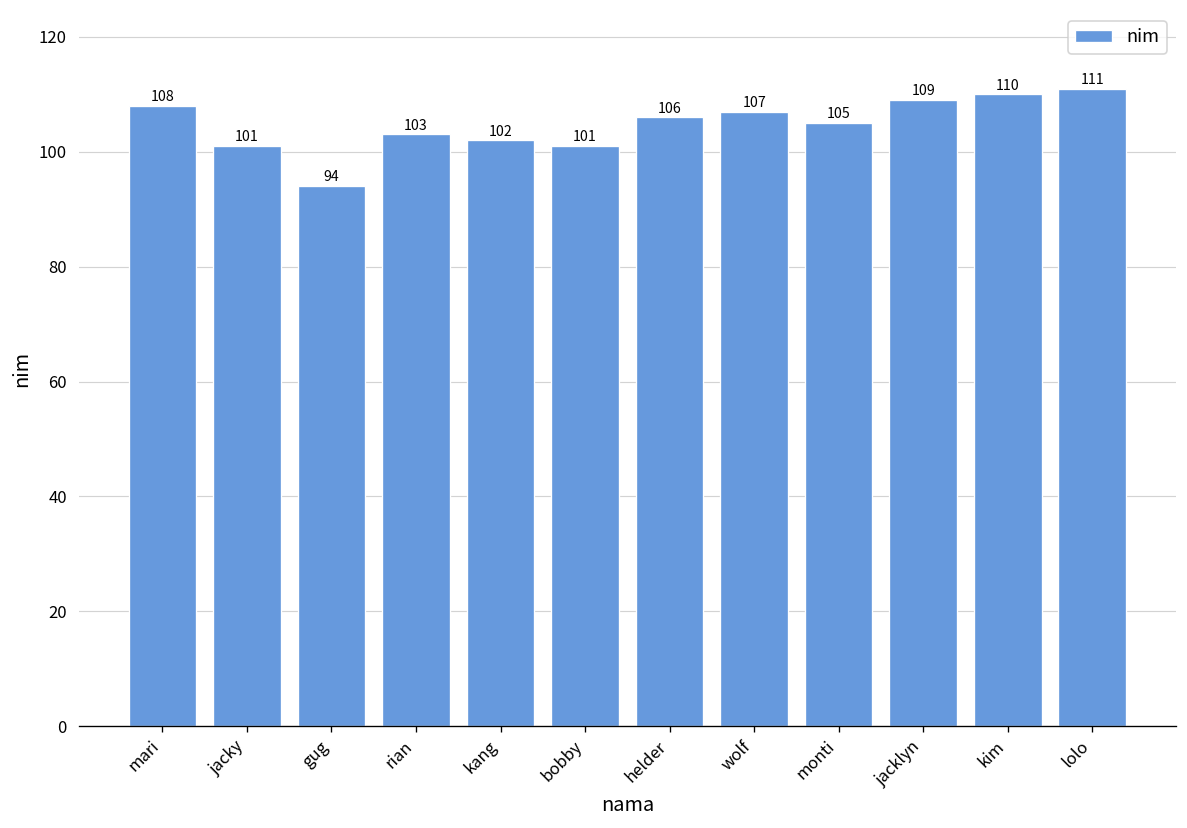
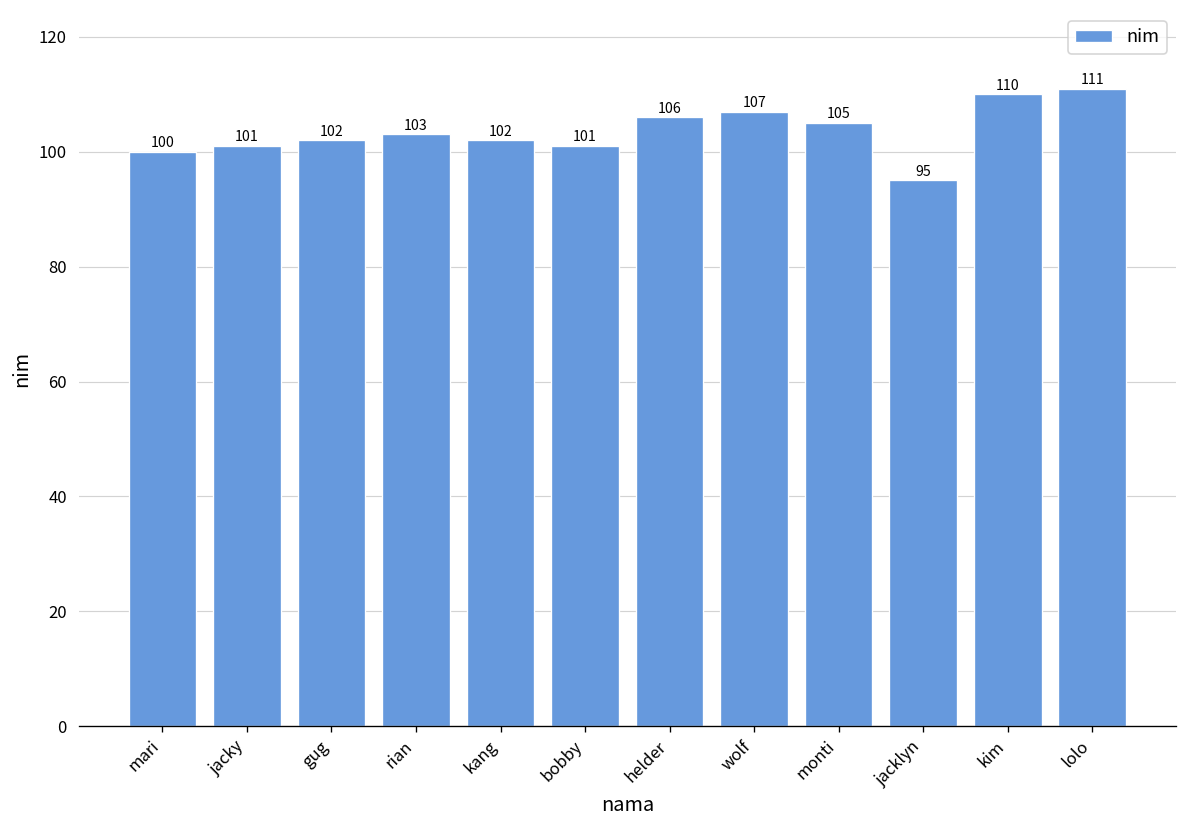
mari: 108 -> 100
gug: 94 -> 102
jacklyn: 109 -> 95
